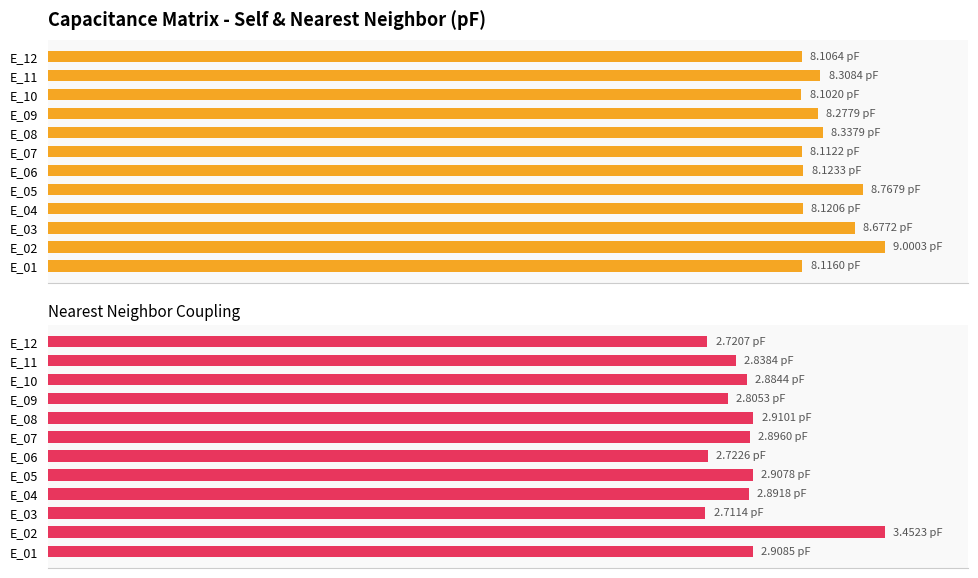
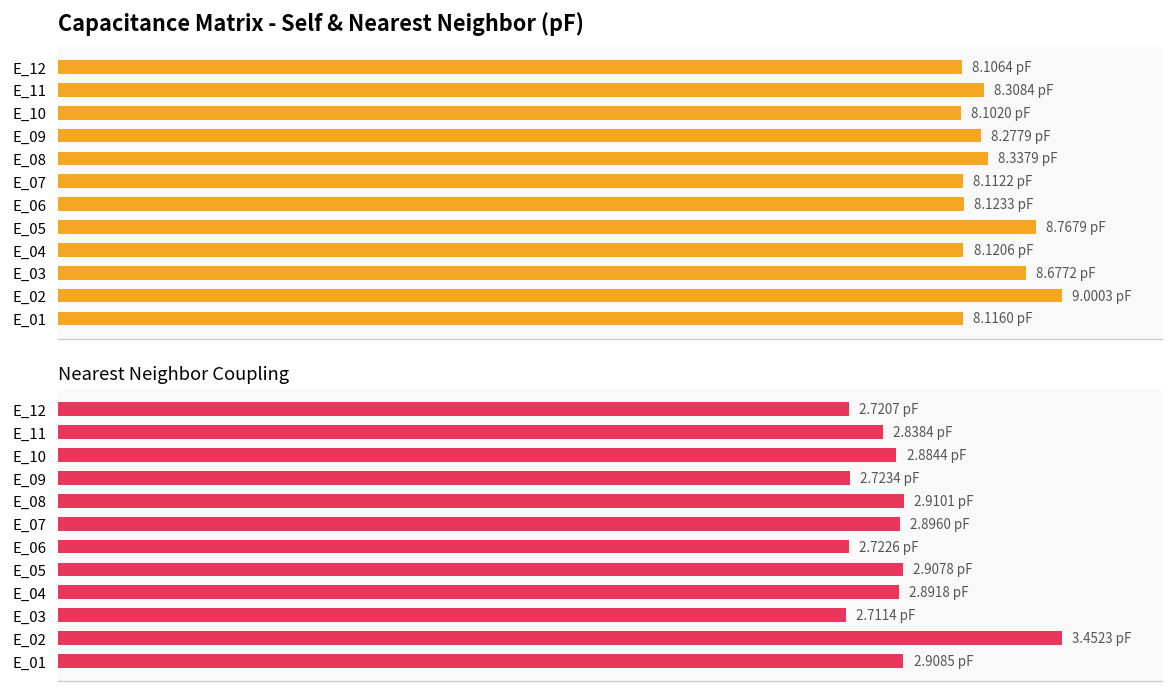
Nearest Neighbor Coupling, E_09: 2.8053 -> 2.7234
